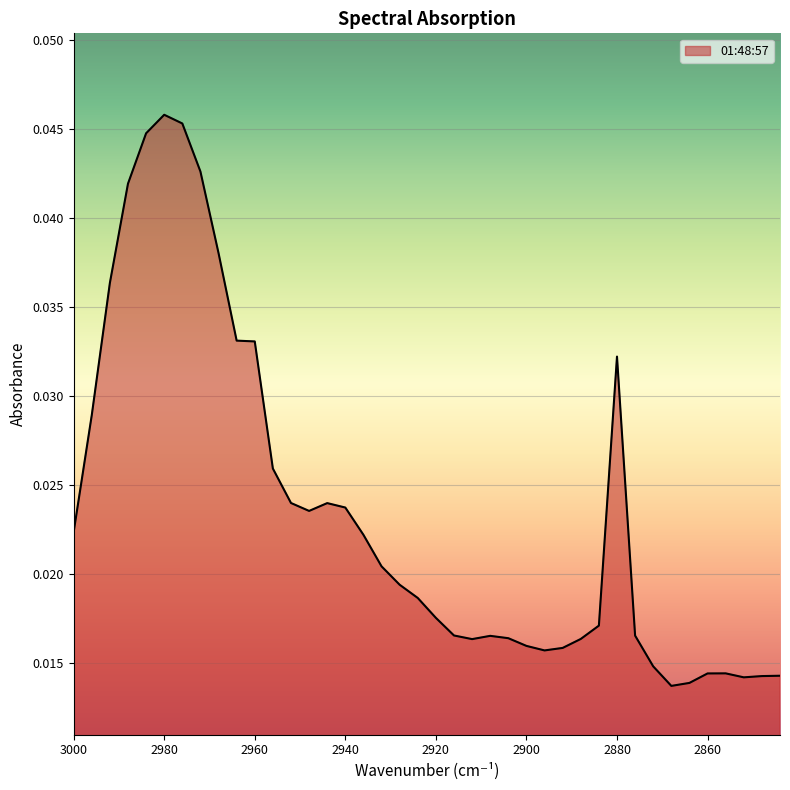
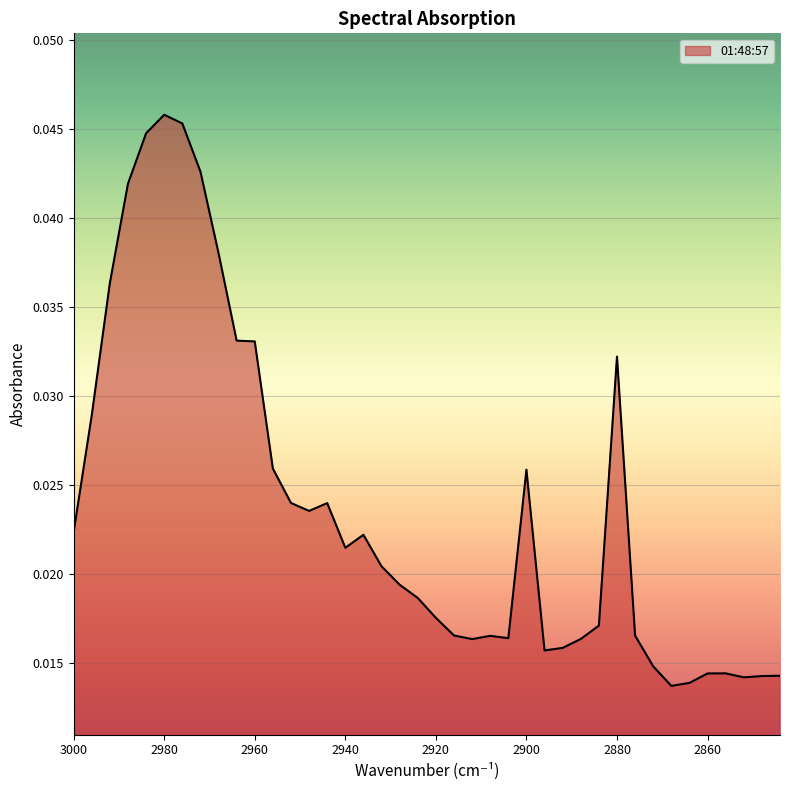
2940: 0.0237 -> 0.0215
2900: 0.0159 -> 0.0259
